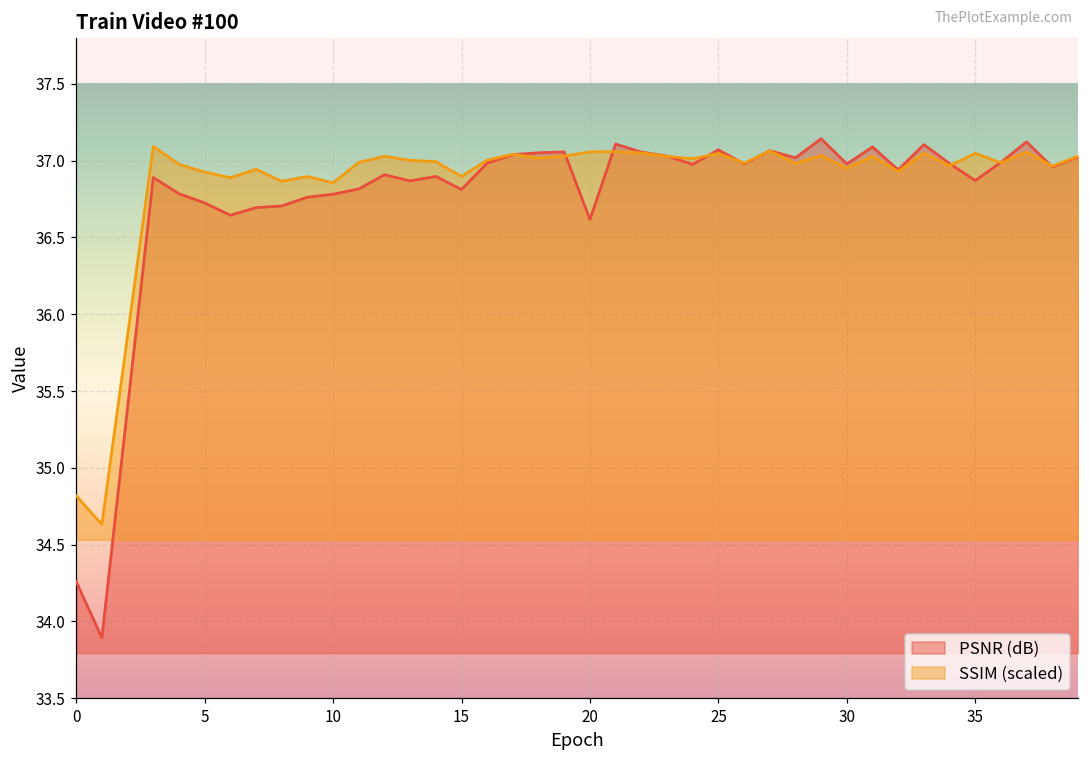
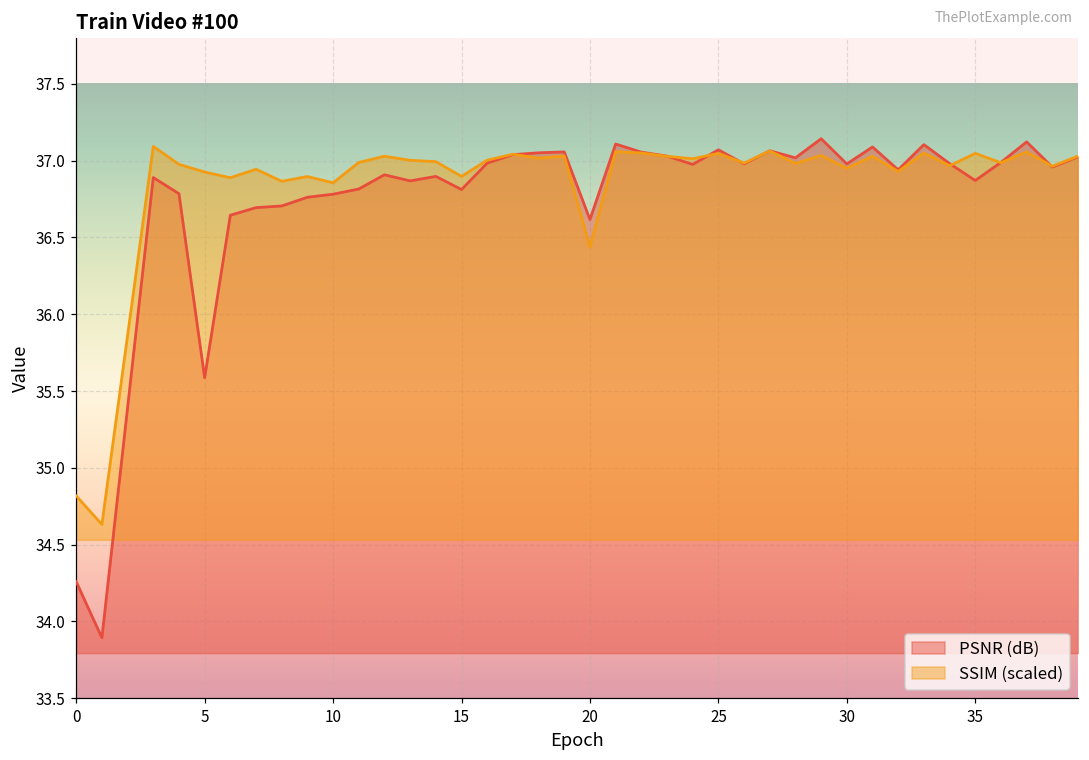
PSNR (dB), 5: 36.72 -> 35.59
SSIM (scaled), 20: 37.06 -> 36.44
